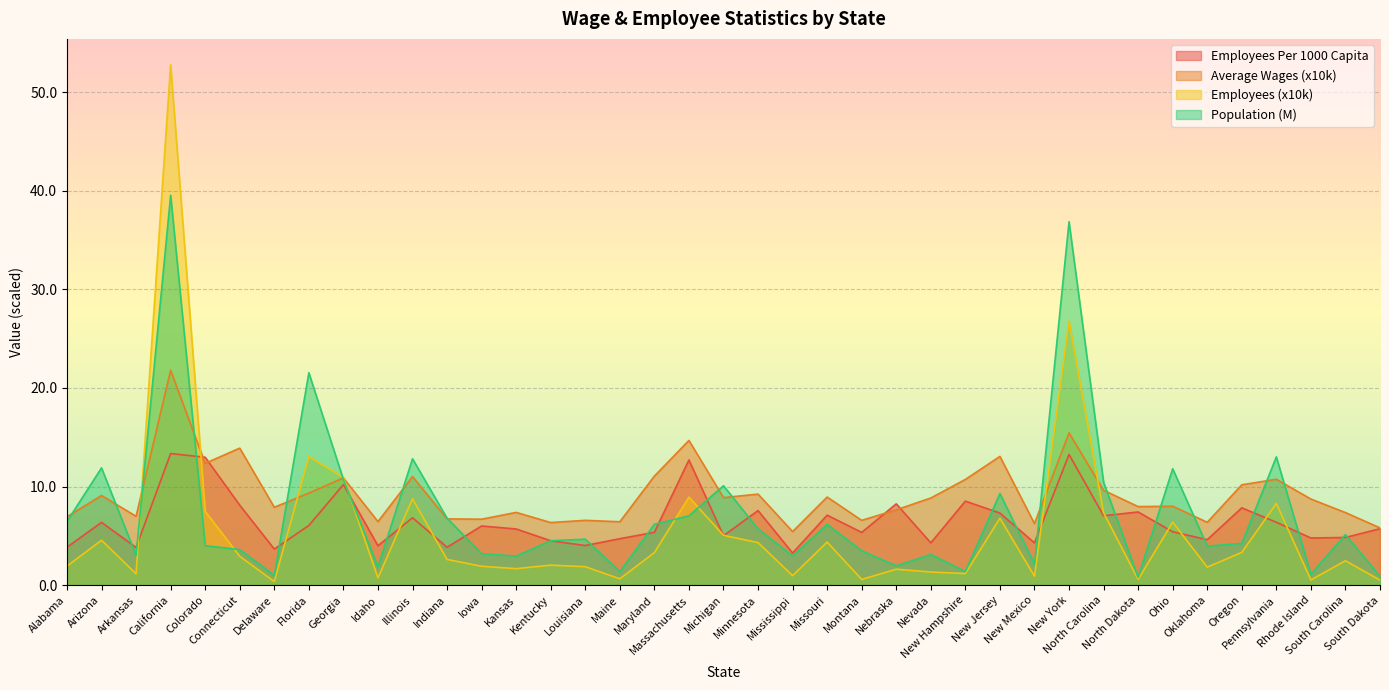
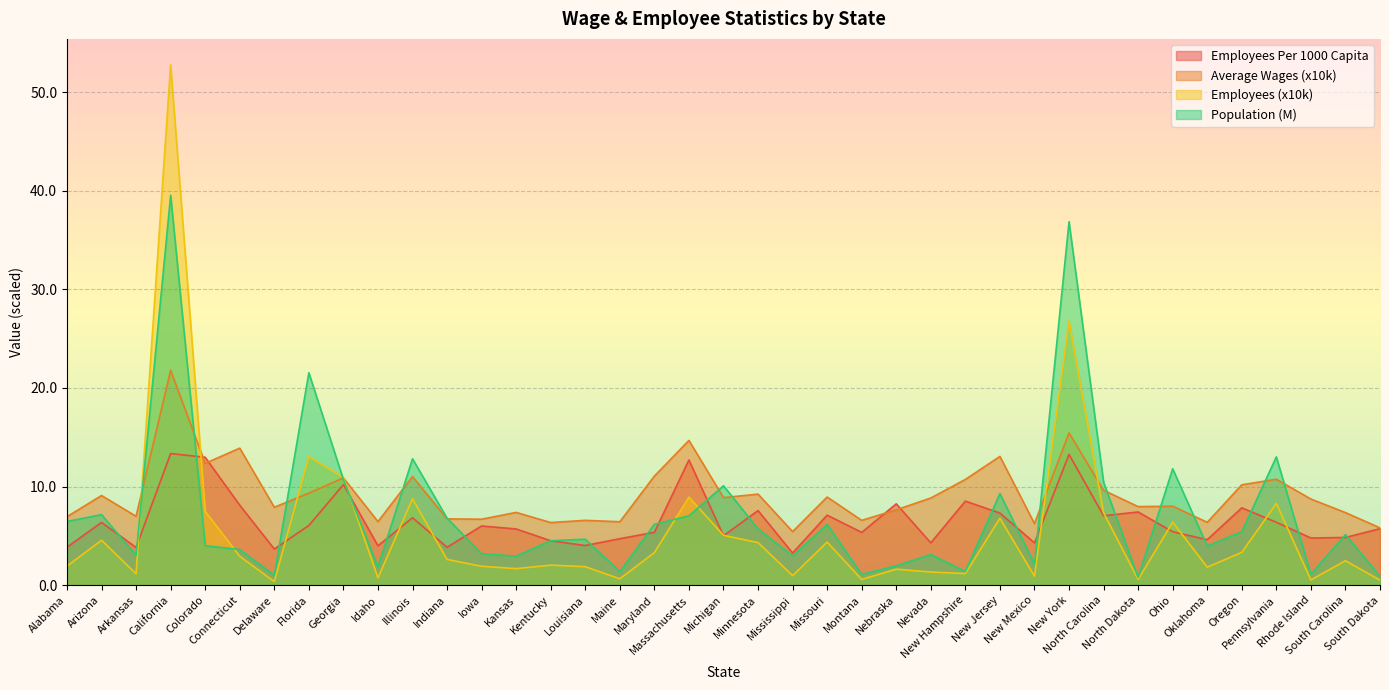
Population (M), Arizona: 12 -> 7
Population (M), Montana: 3 -> 1
Population (M), Oregon: 4 -> 5
